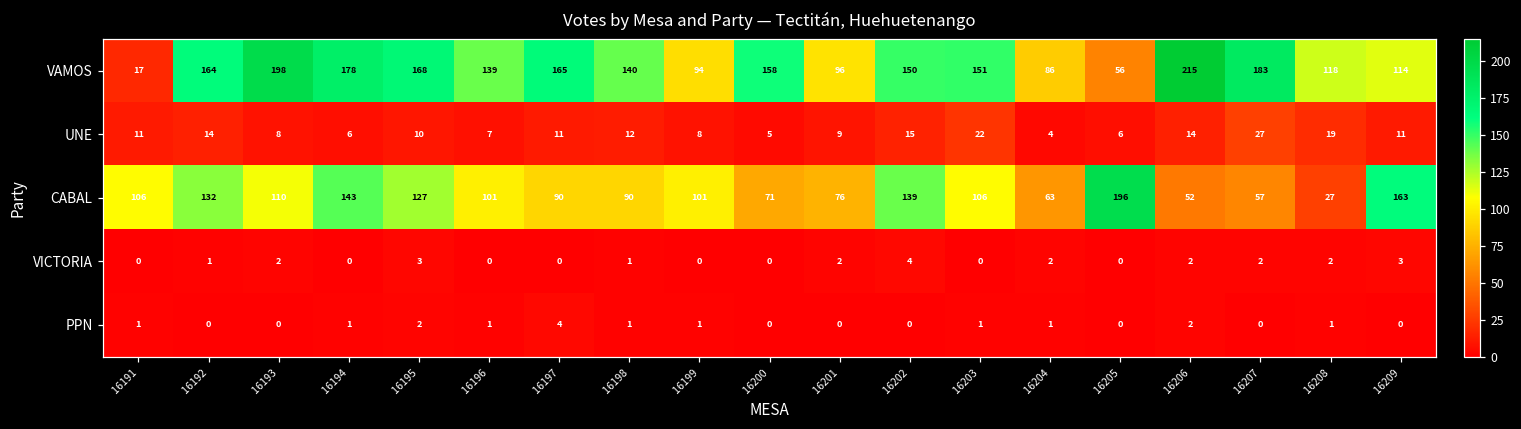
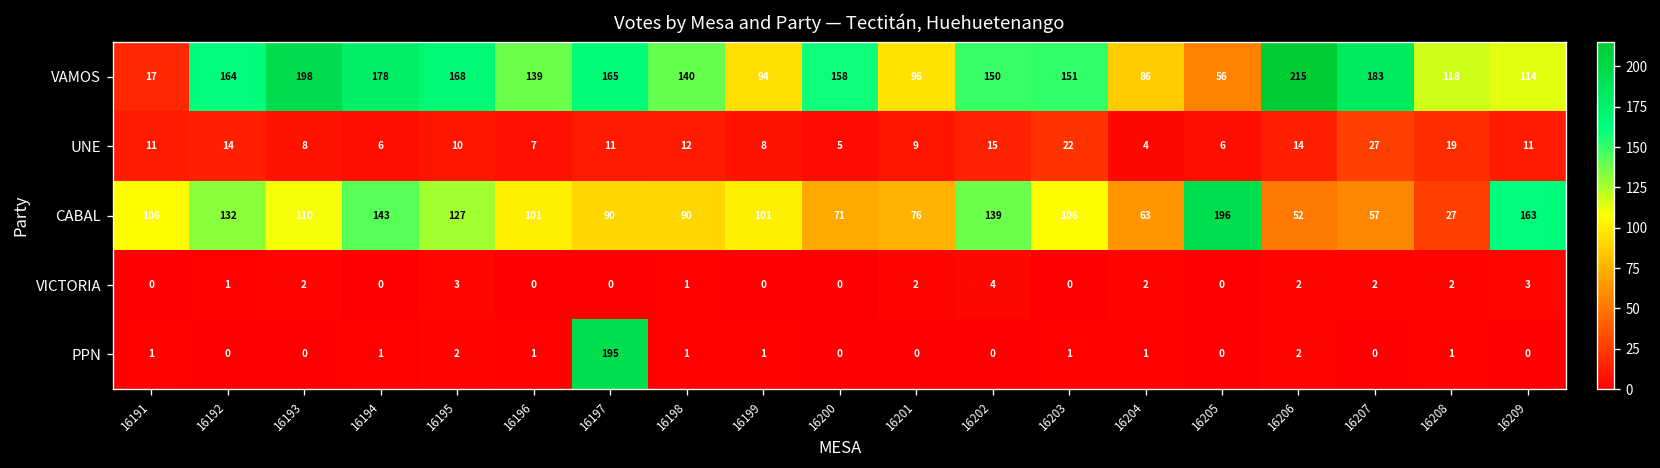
PPN, 16197: 4 -> 195
